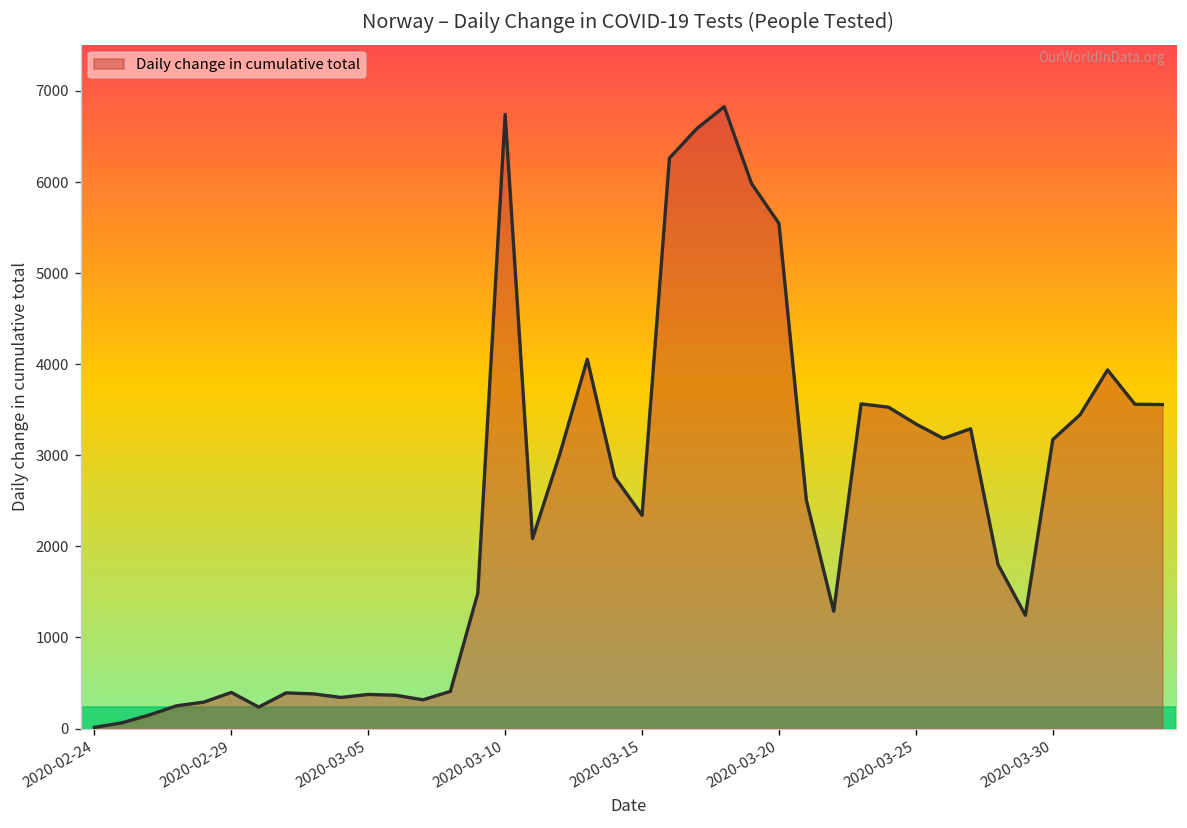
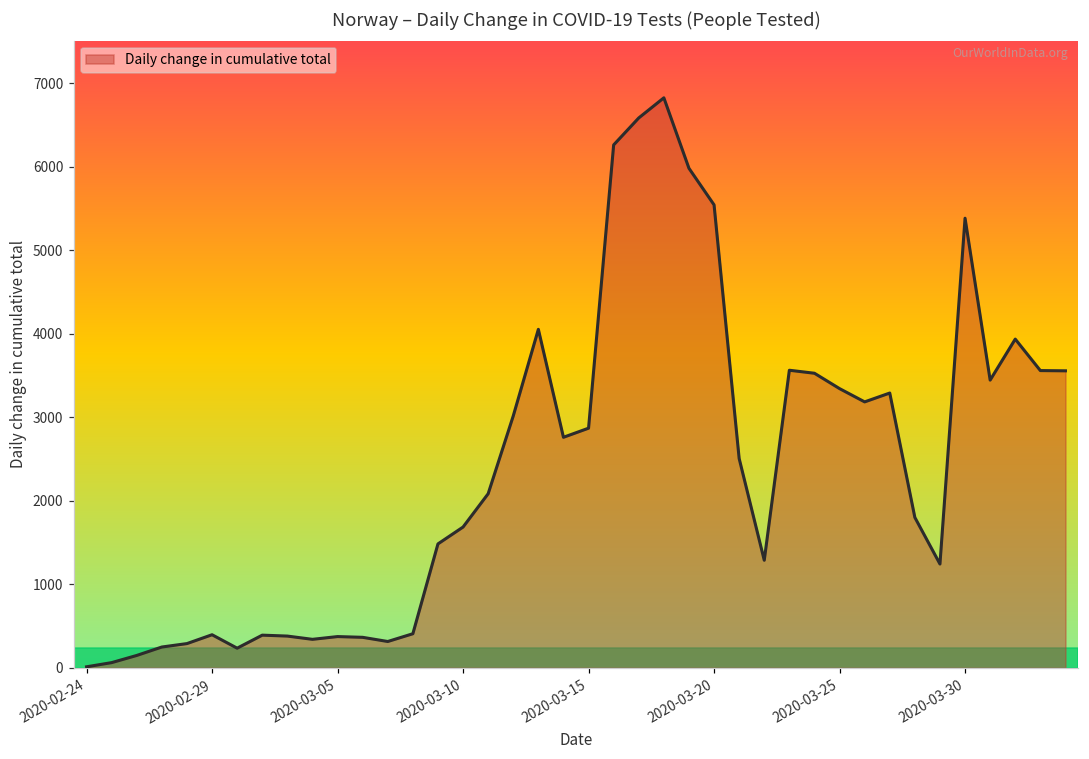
2020-03-10: 6700 -> 1700
2020-03-15: 2300 -> 2900
2020-03-30: 3200 -> 5400
